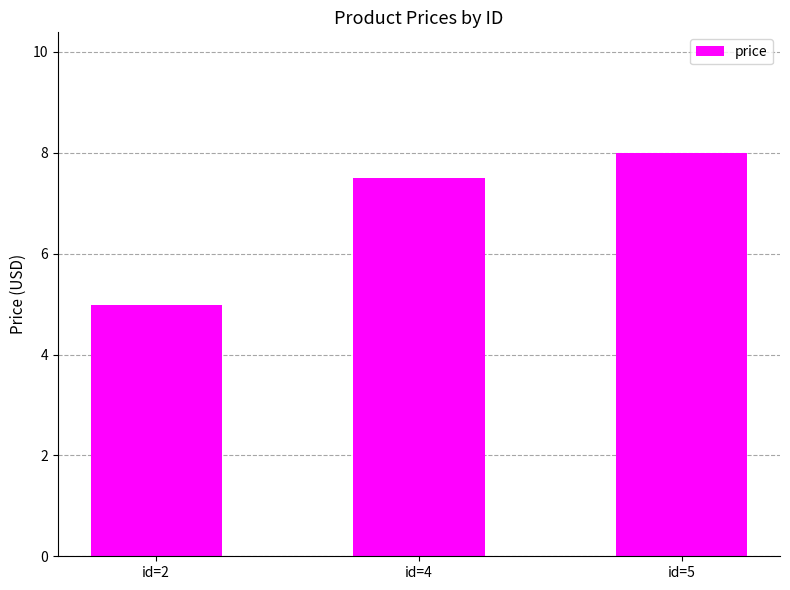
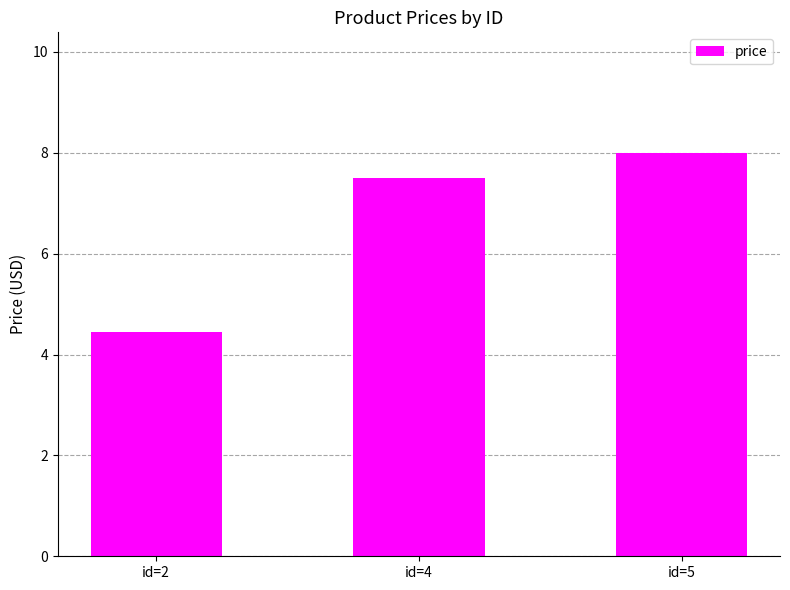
id=2: 5.0 -> 4.4
